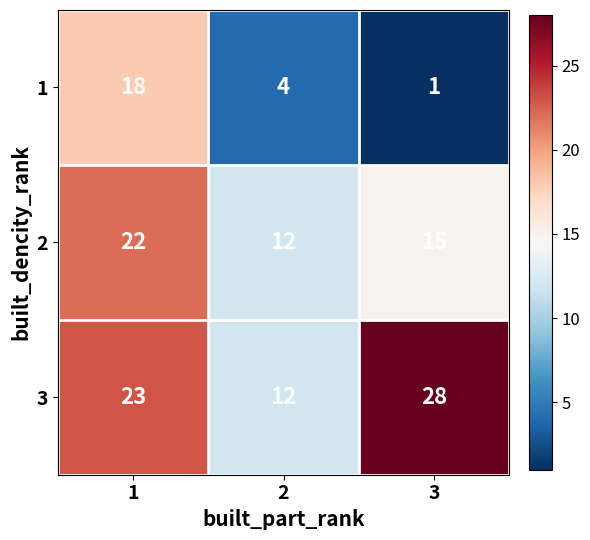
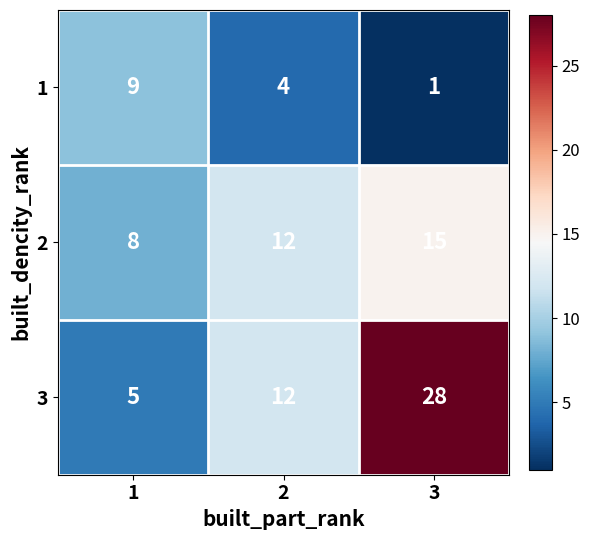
1, 1: 18 -> 9
2, 1: 22 -> 8
3, 1: 23 -> 5
